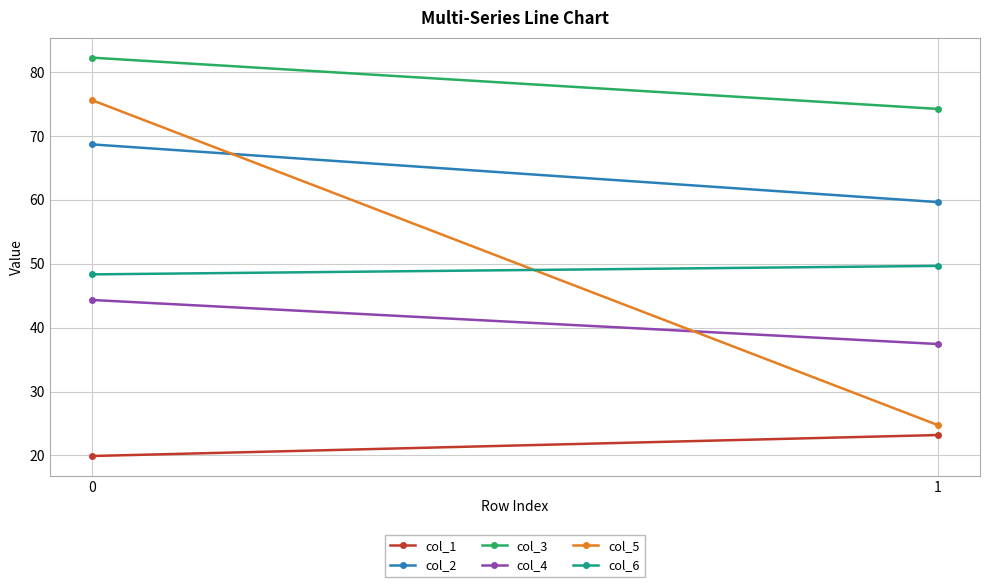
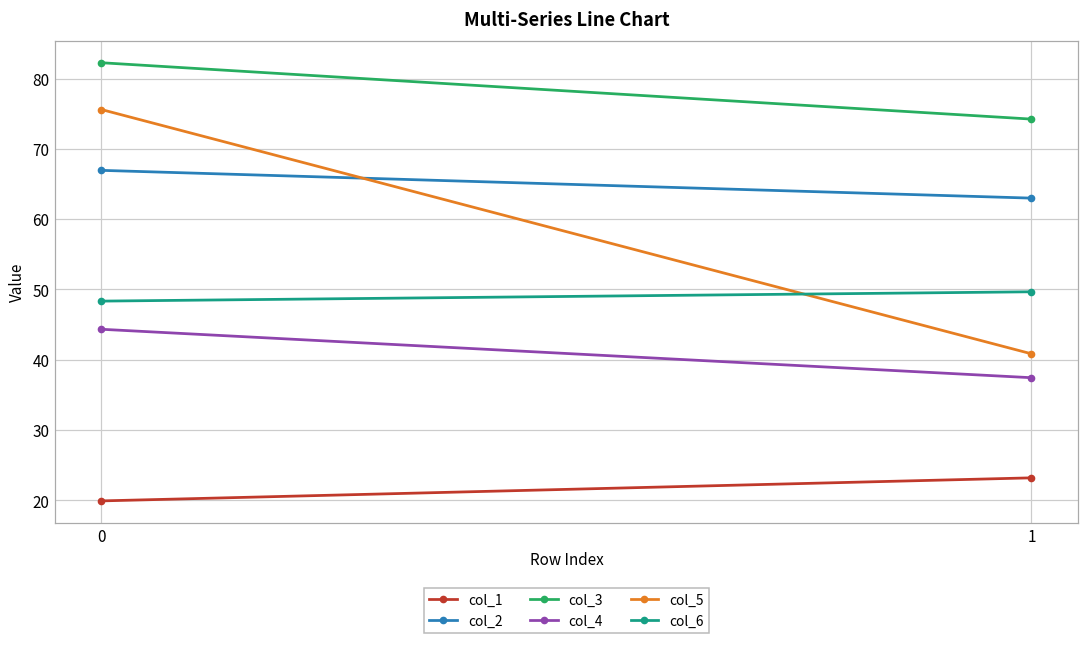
col_2, 0: 69 -> 67
col_2, 1: 60 -> 63
col_5, 1: 25 -> 41
